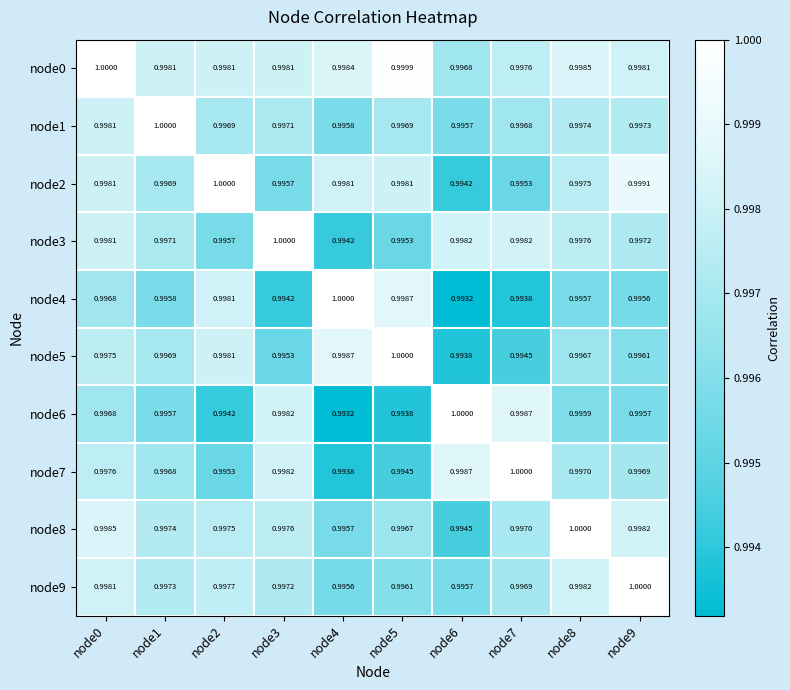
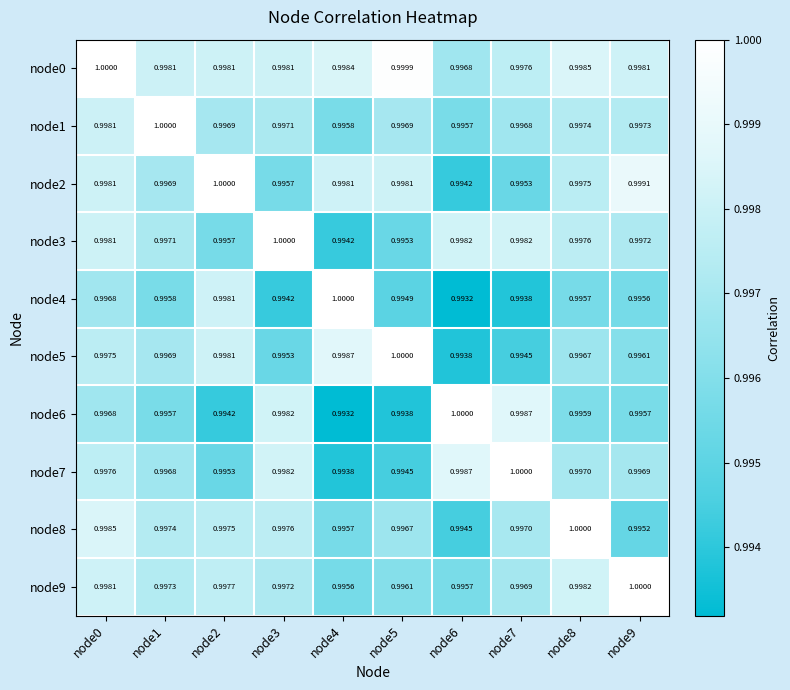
node4, node5: 0.9987 -> 0.9949
node8, node9: 0.9982 -> 0.9952
